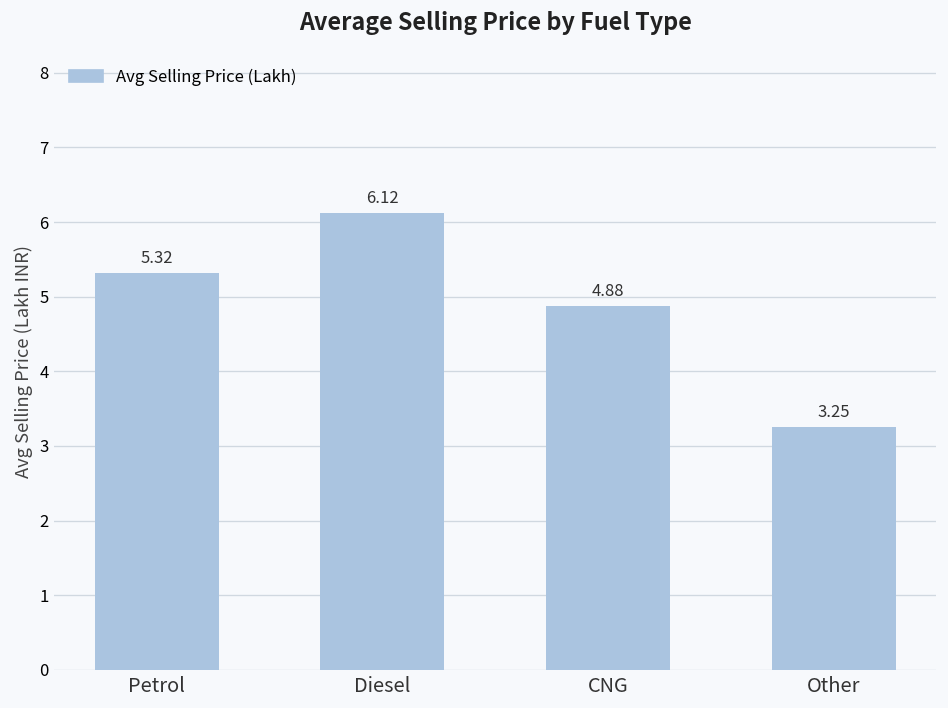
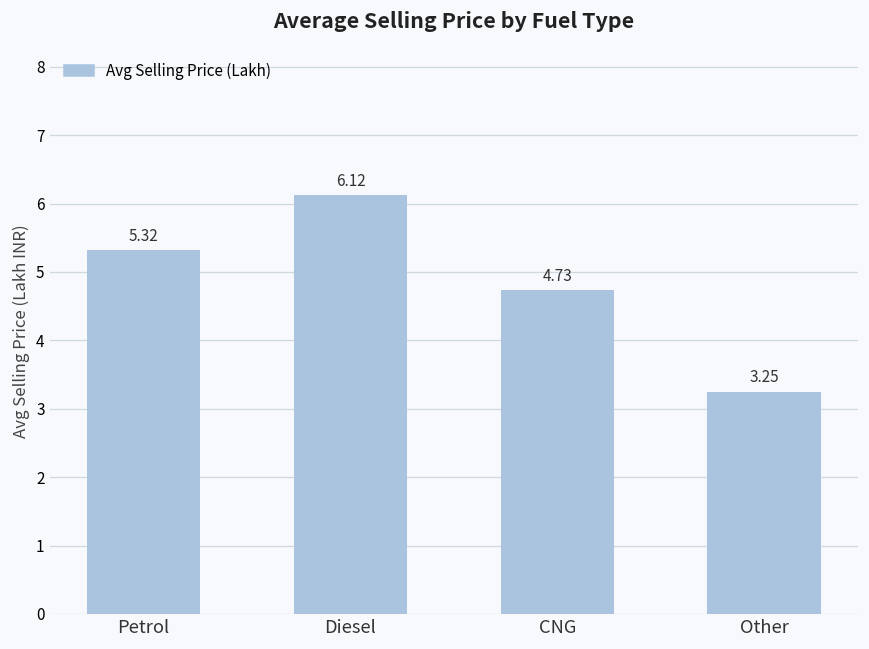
CNG: 4.88 -> 4.73
